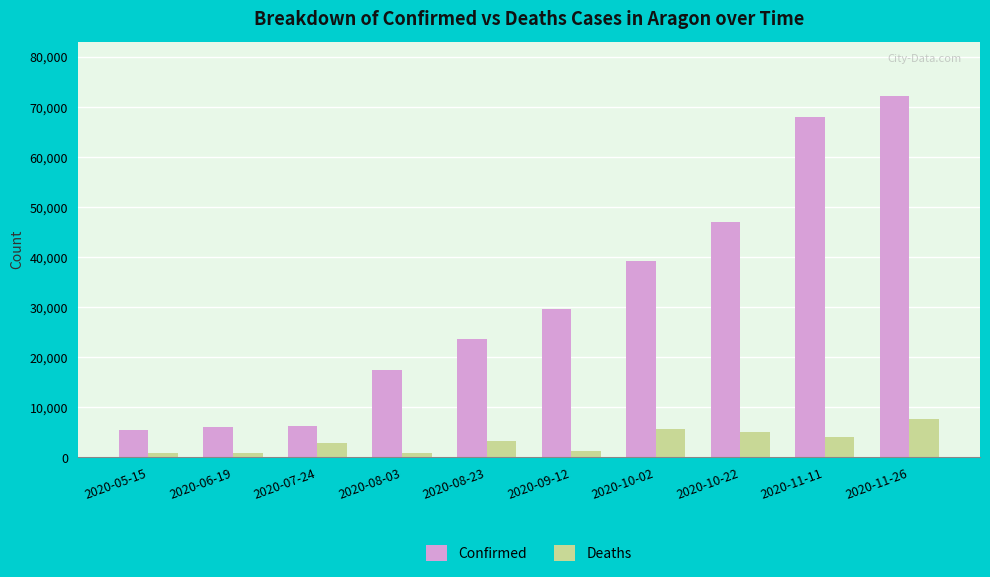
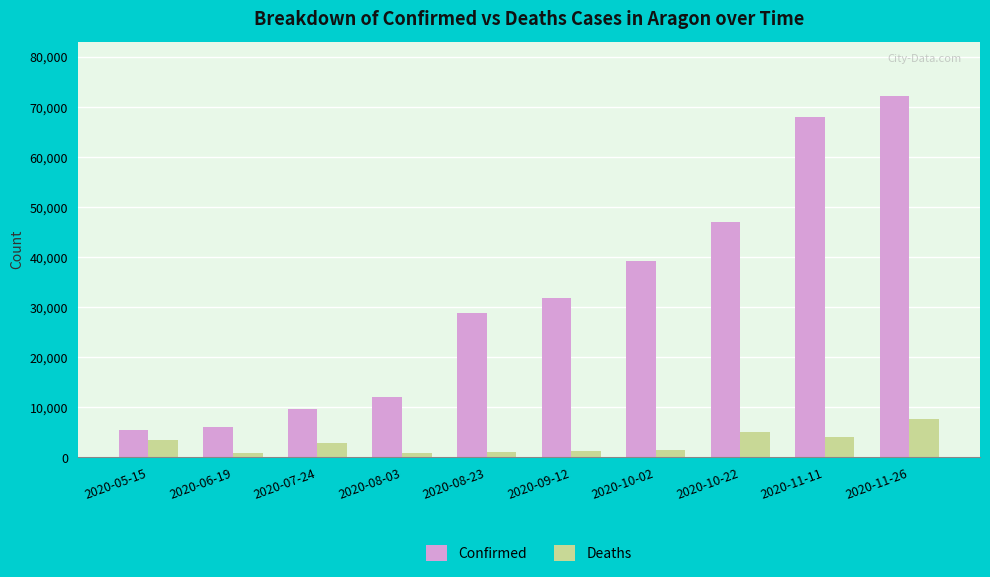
Deaths, 2020-05-15: 1,000 -> 3,000
Confirmed, 2020-07-24: 6,000 -> 10,000
Confirmed, 2020-08-03: 17,000 -> 12,000
Confirmed, 2020-08-23: 24,000 -> 29,000
Deaths, 2020-08-23: 3,000 -> 1,000
Confirmed, 2020-09-12: 30,000 -> 32,000
Deaths, 2020-10-02: 6,000 -> 1,000
